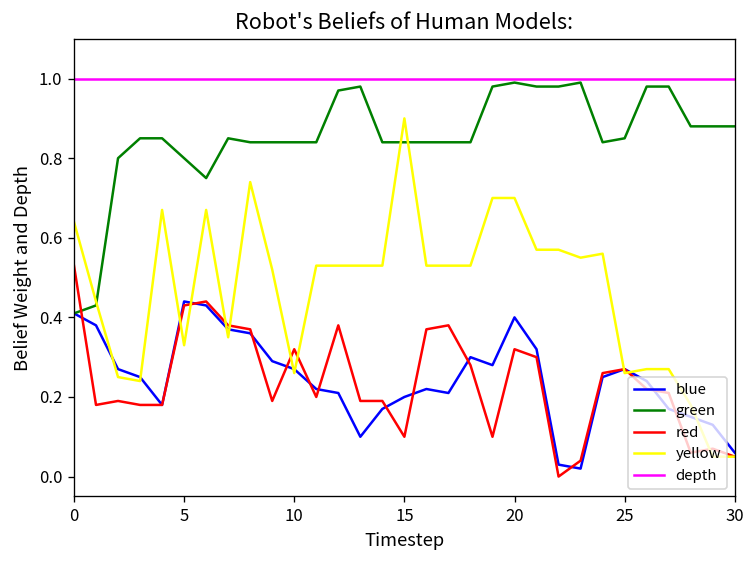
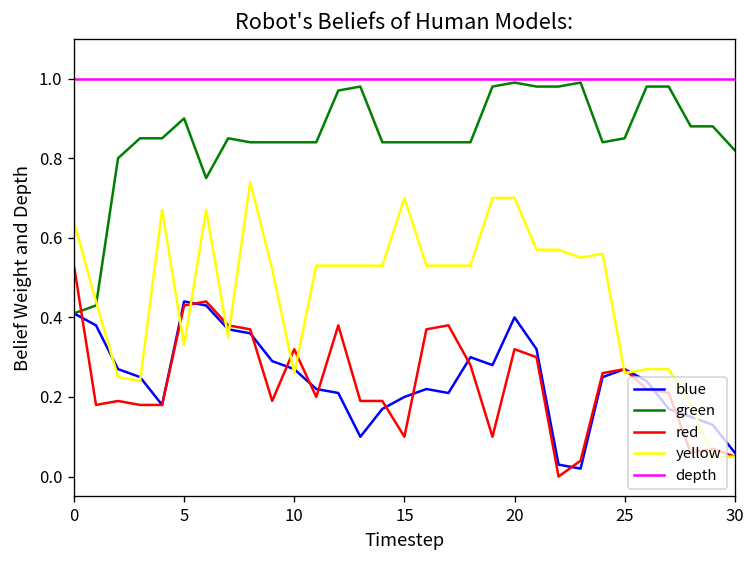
green, 5: 0.8 -> 0.9
yellow, 15: 0.9 -> 0.7
green, 30: 0.88 -> 0.82
